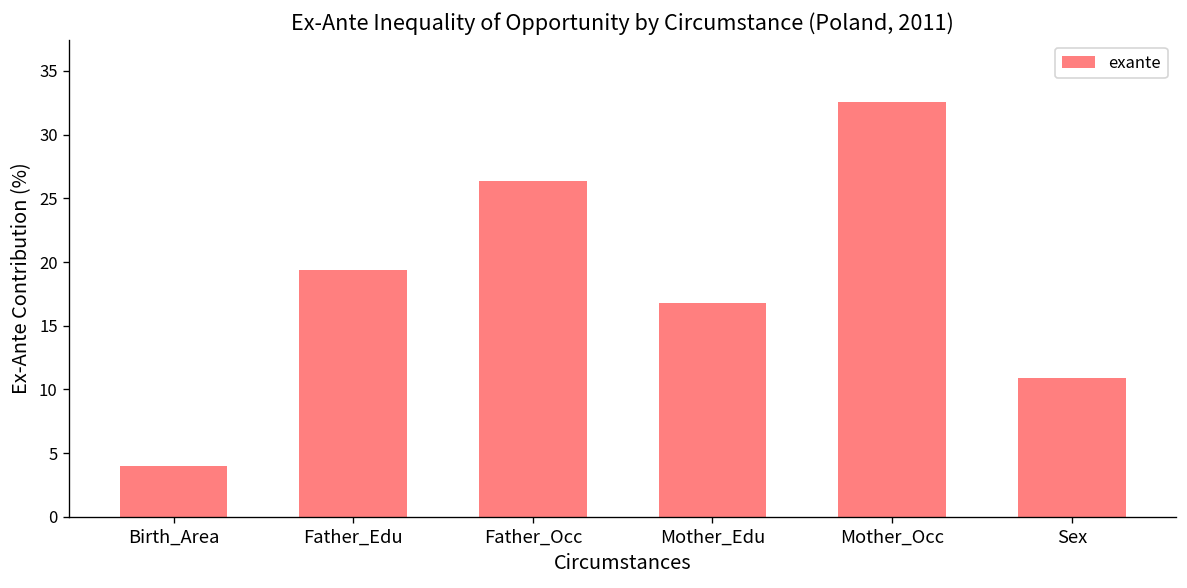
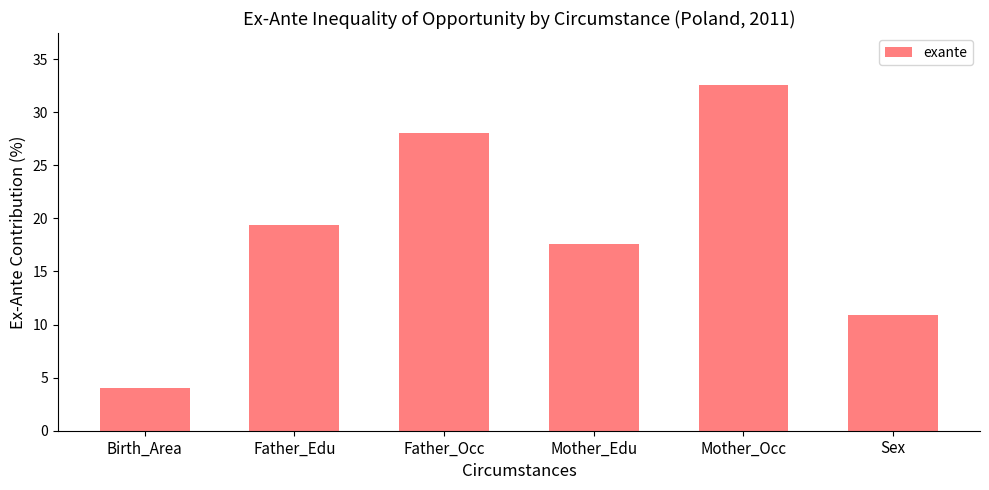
Father_Occ: 26.4 -> 28.0
Mother_Edu: 16.8 -> 17.6
